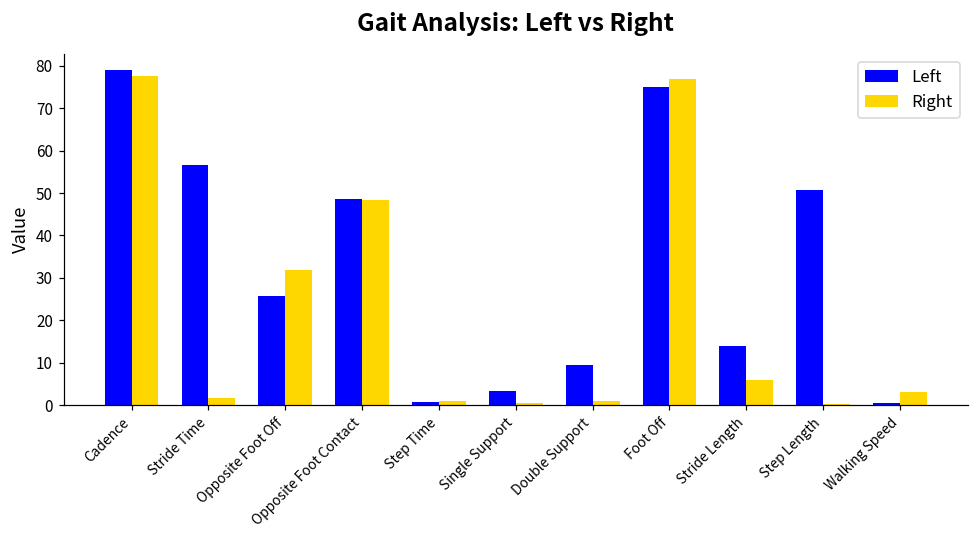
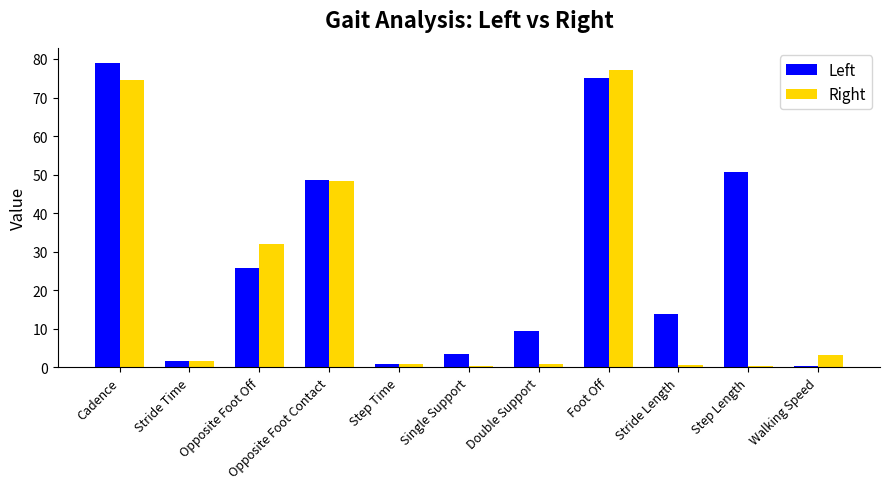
Right, Cadence: 78 -> 75
Left, Stride Time: 57 -> 2
Right, Stride Length: 6 -> 1
